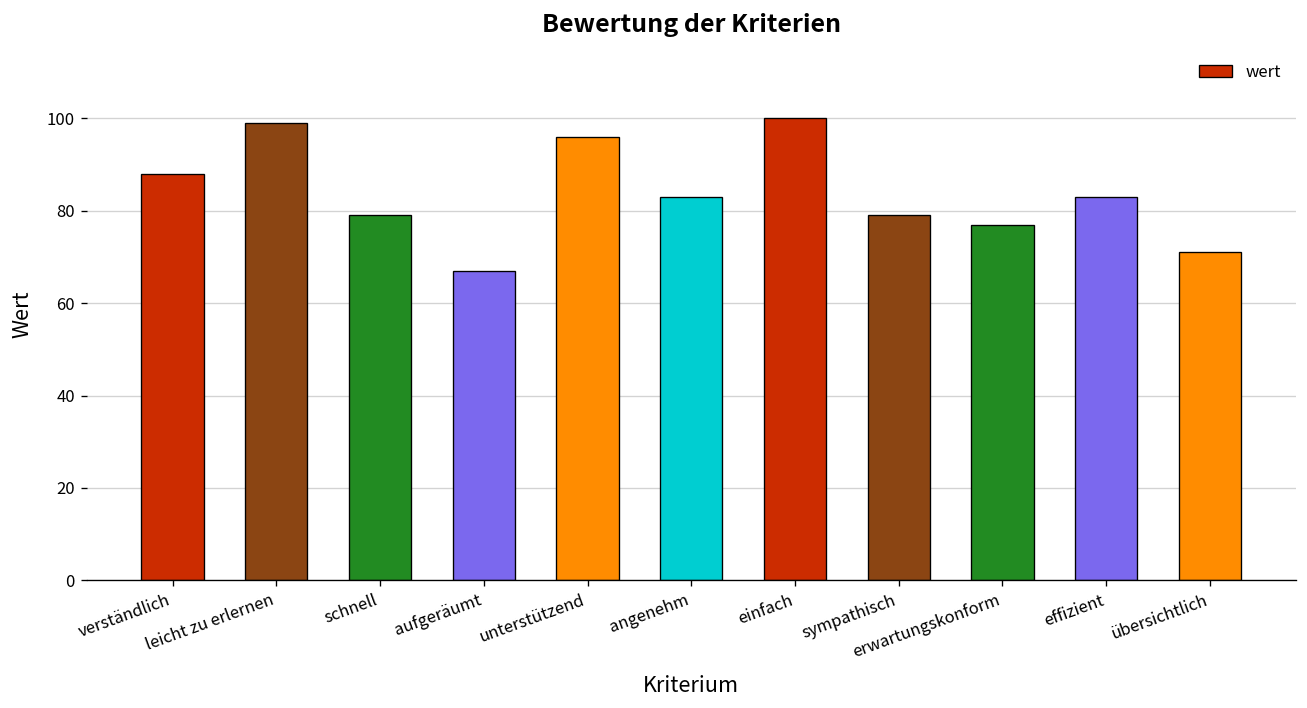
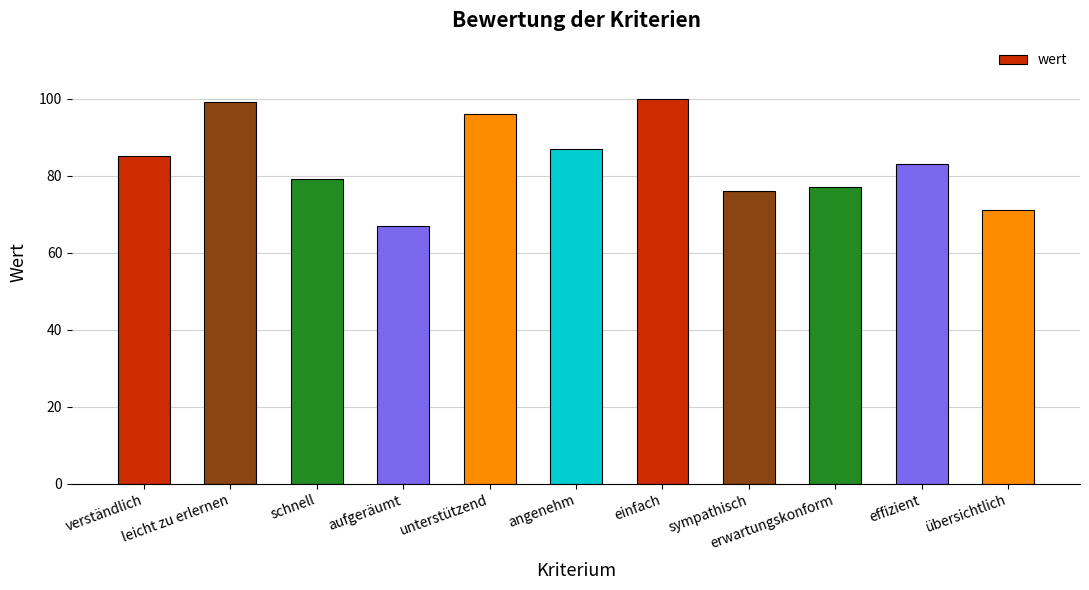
verständlich: 88 -> 85
angenehm: 83 -> 87
sympathisch: 79 -> 76
